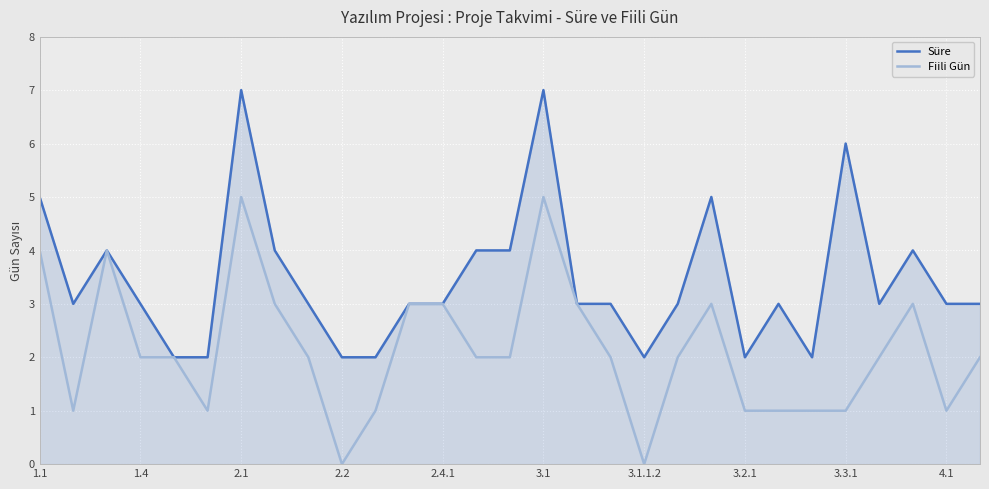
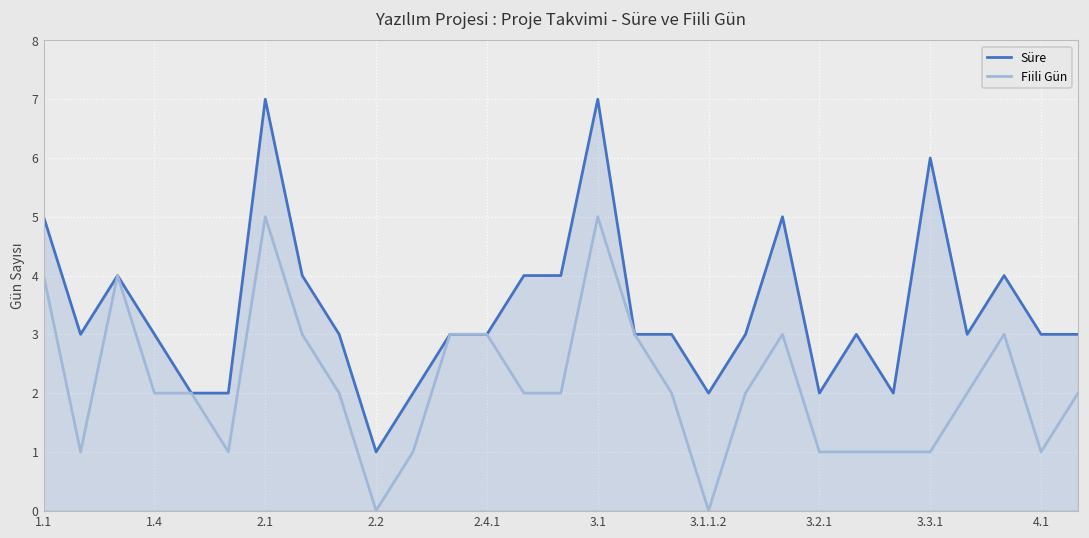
Süre, 2.2: 2 -> 1
